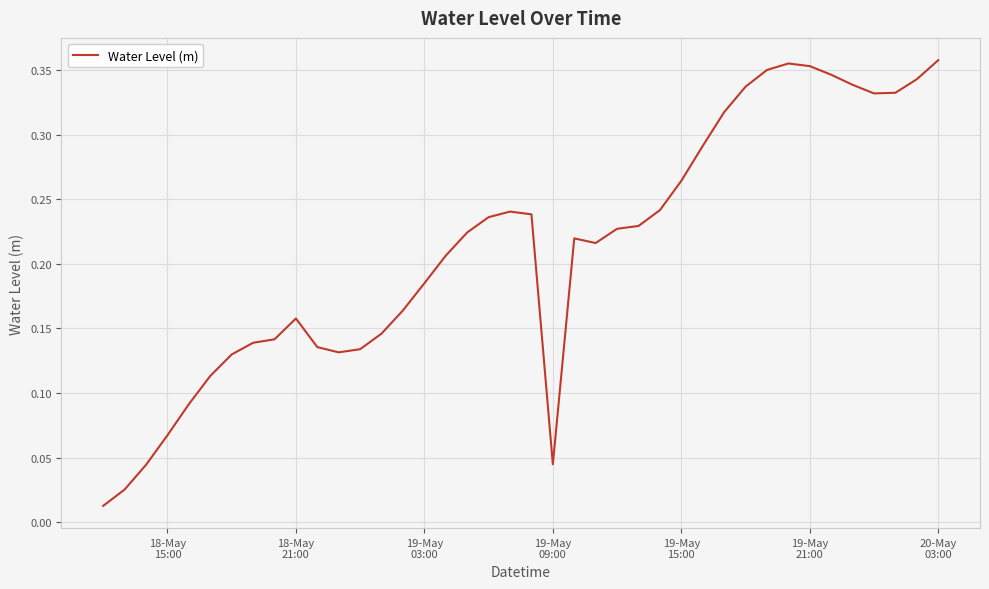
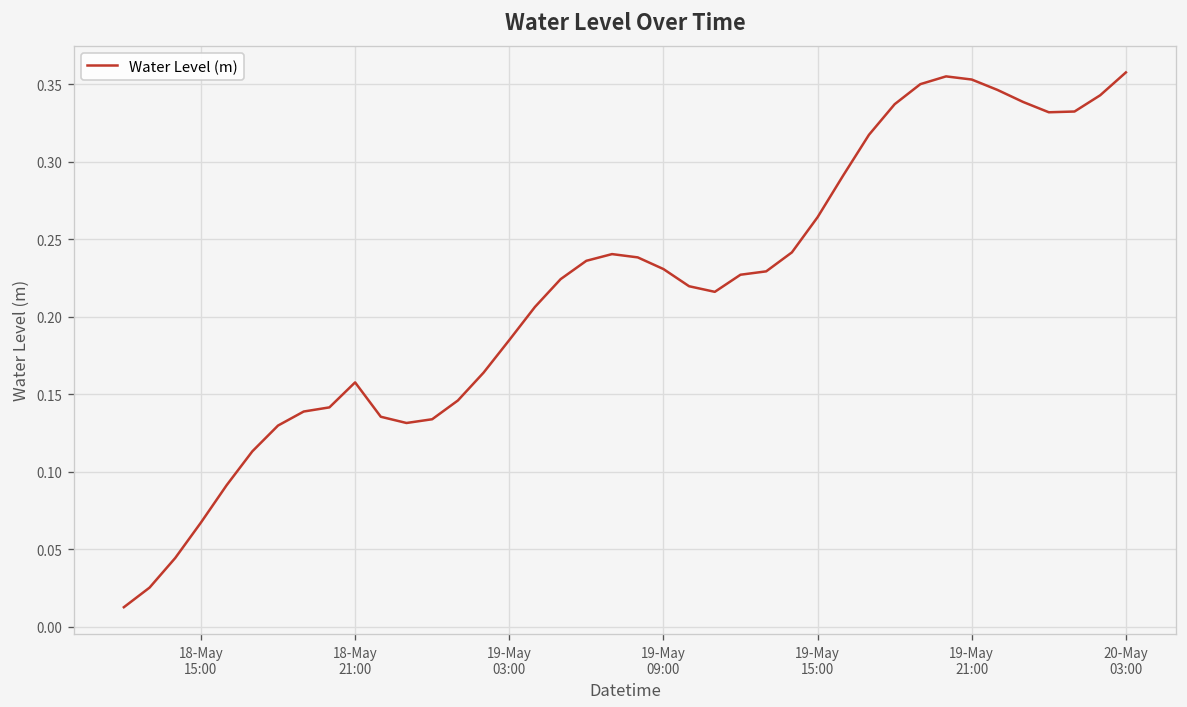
19-May 09:00: 0.045 -> 0.231
